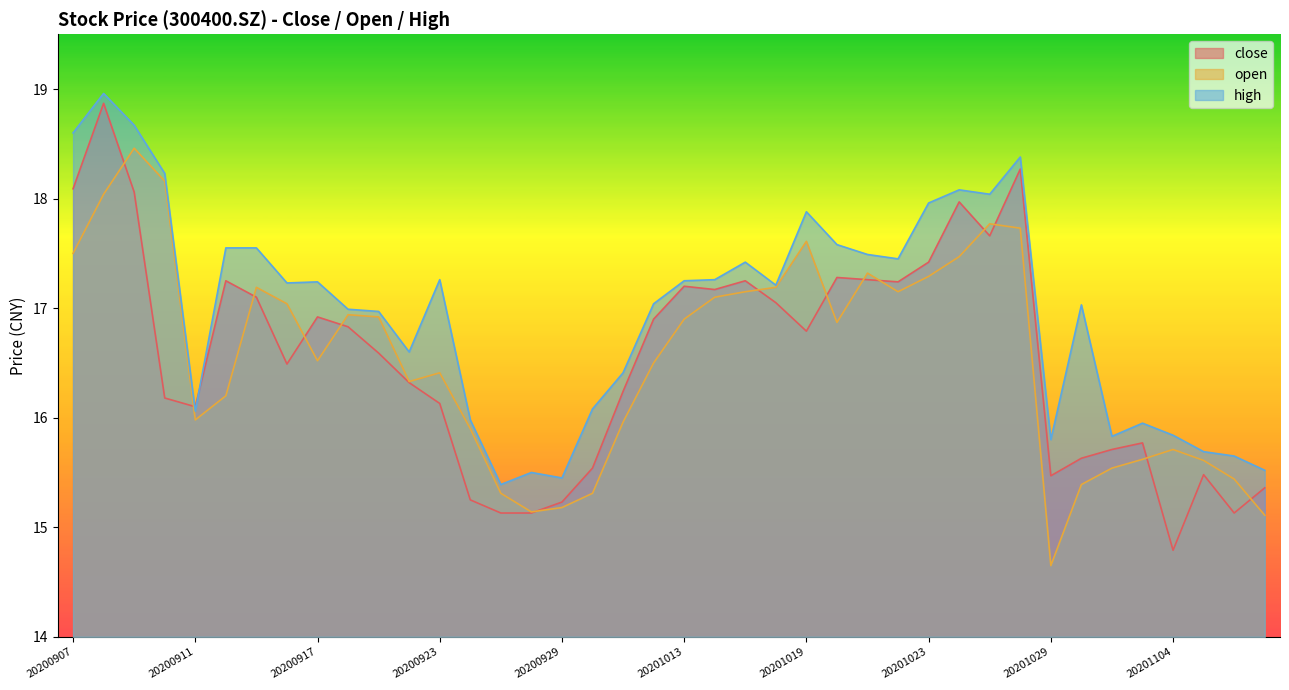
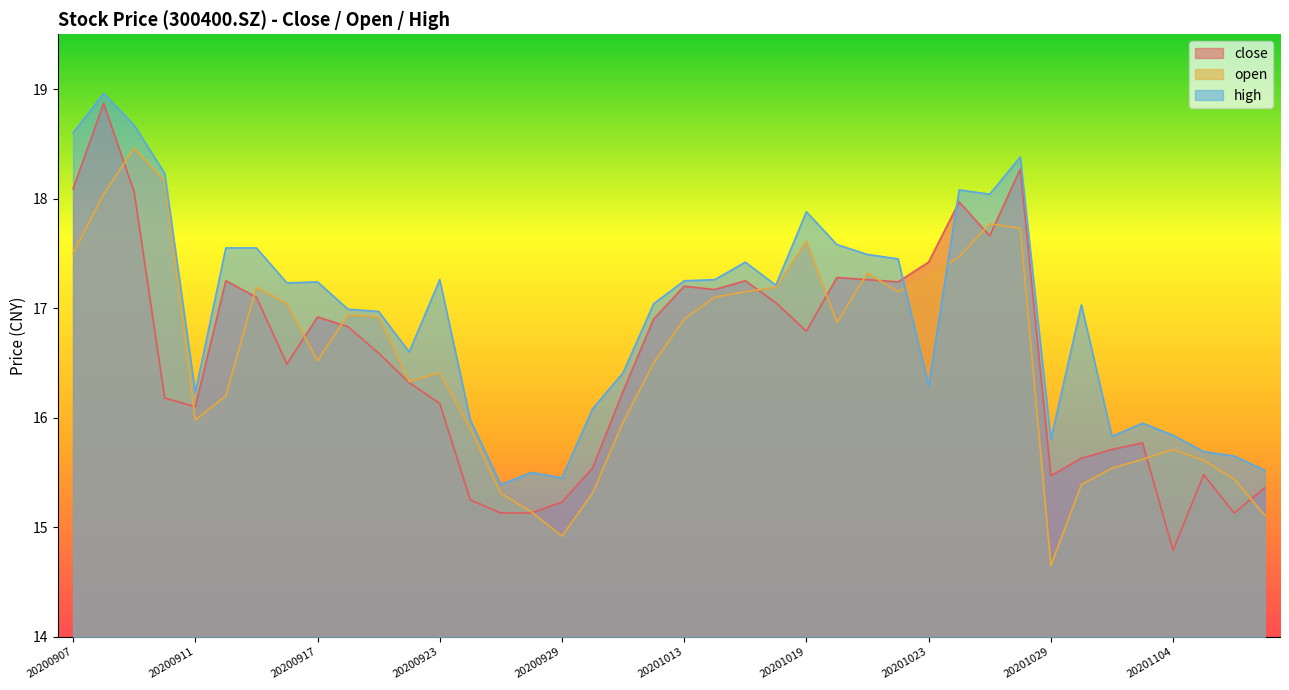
high, 20200911: 16.06 -> 16.23
open, 20200929: 15.18 -> 14.92
high, 20201023: 17.96 -> 16.29
